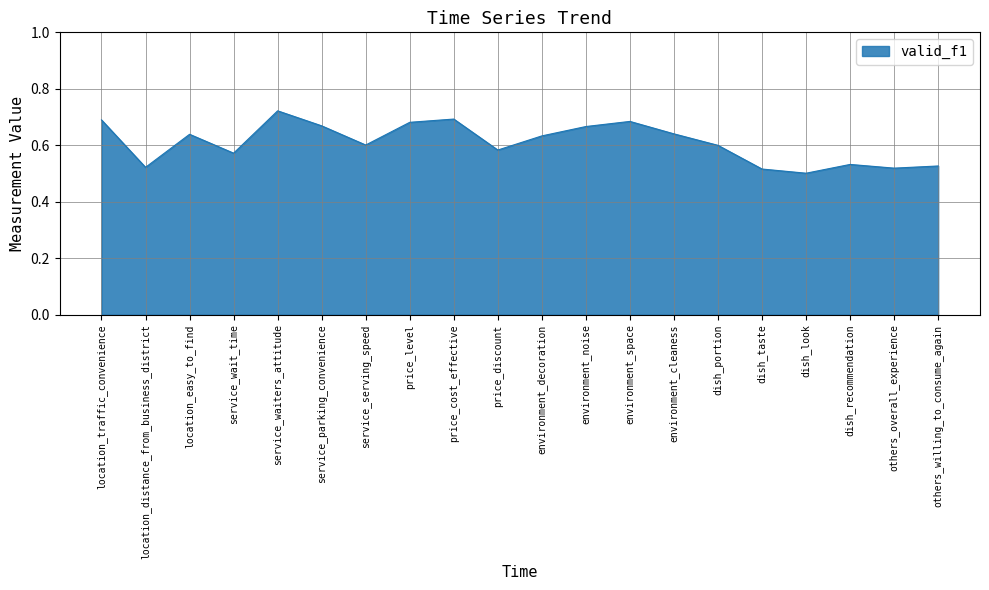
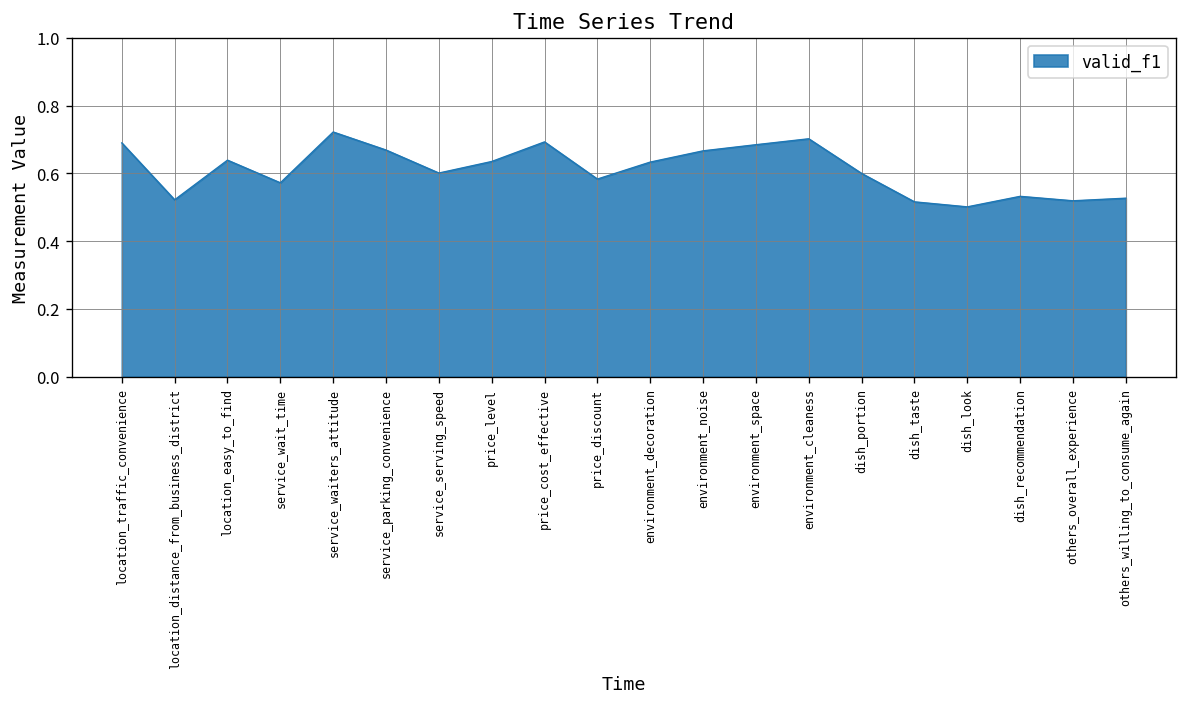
price_level: 0.68 -> 0.64
environment_cleaness: 0.64 -> 0.70
